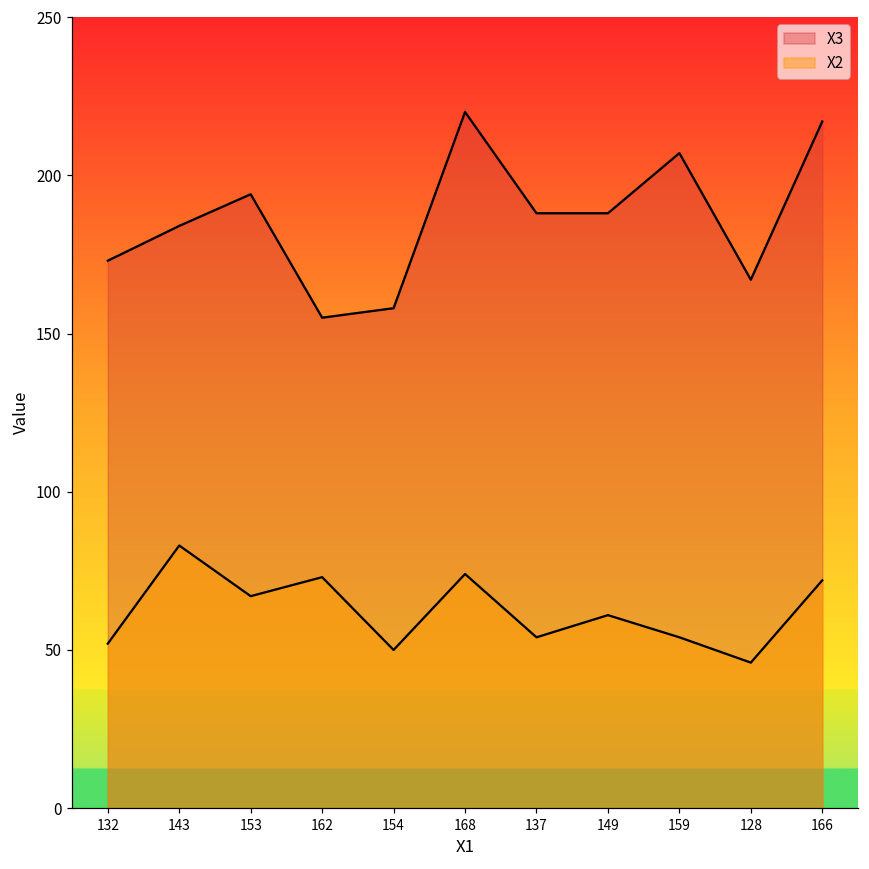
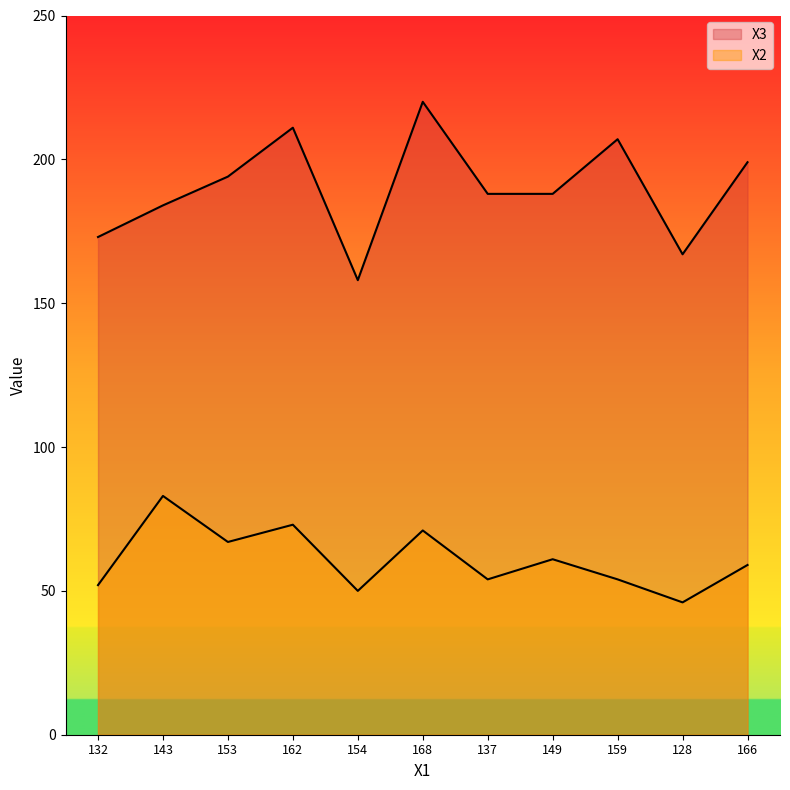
X3, 162: 155 -> 211
X2, 168: 74 -> 71
X3, 166: 217 -> 199
X2, 166: 72 -> 59
